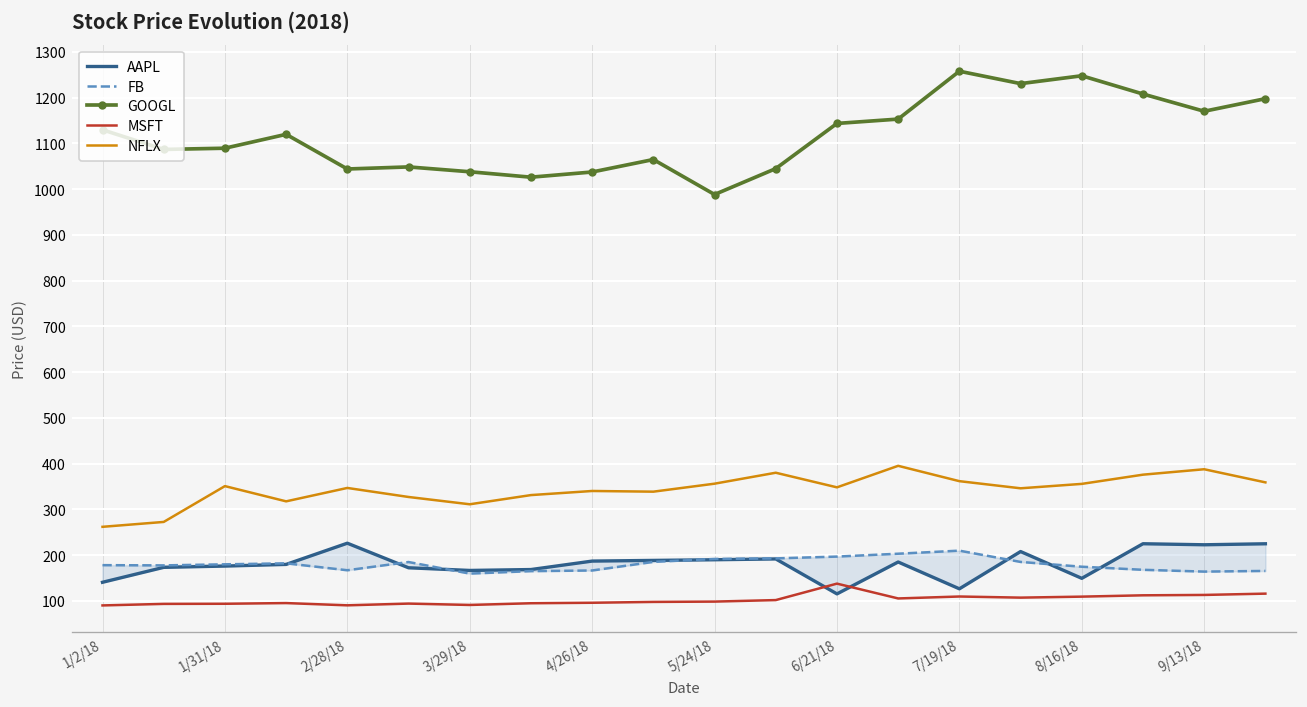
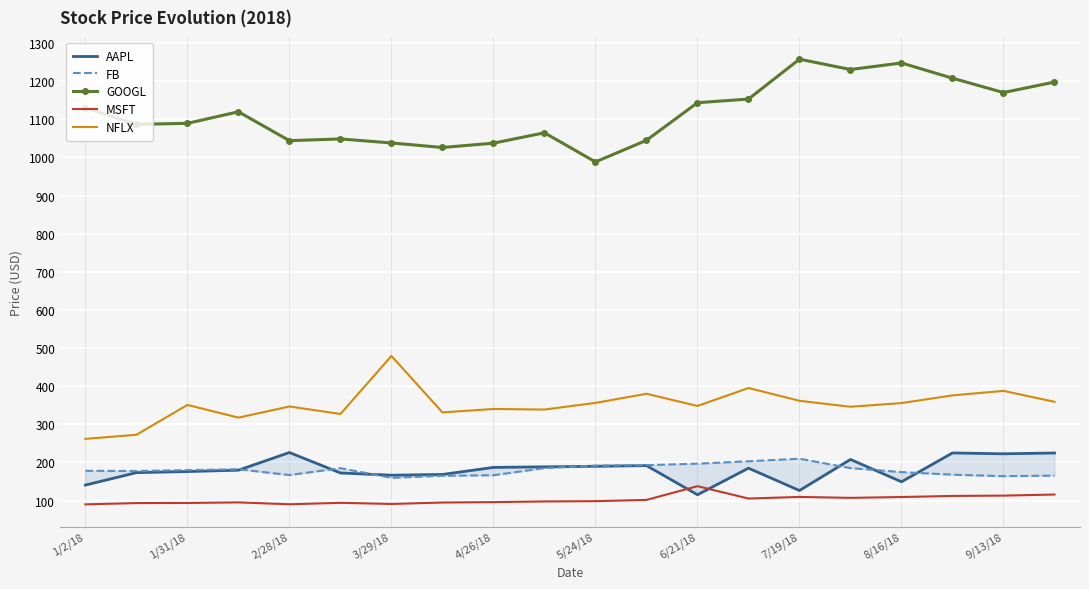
NFLX, 3/29/18: 310 -> 480
